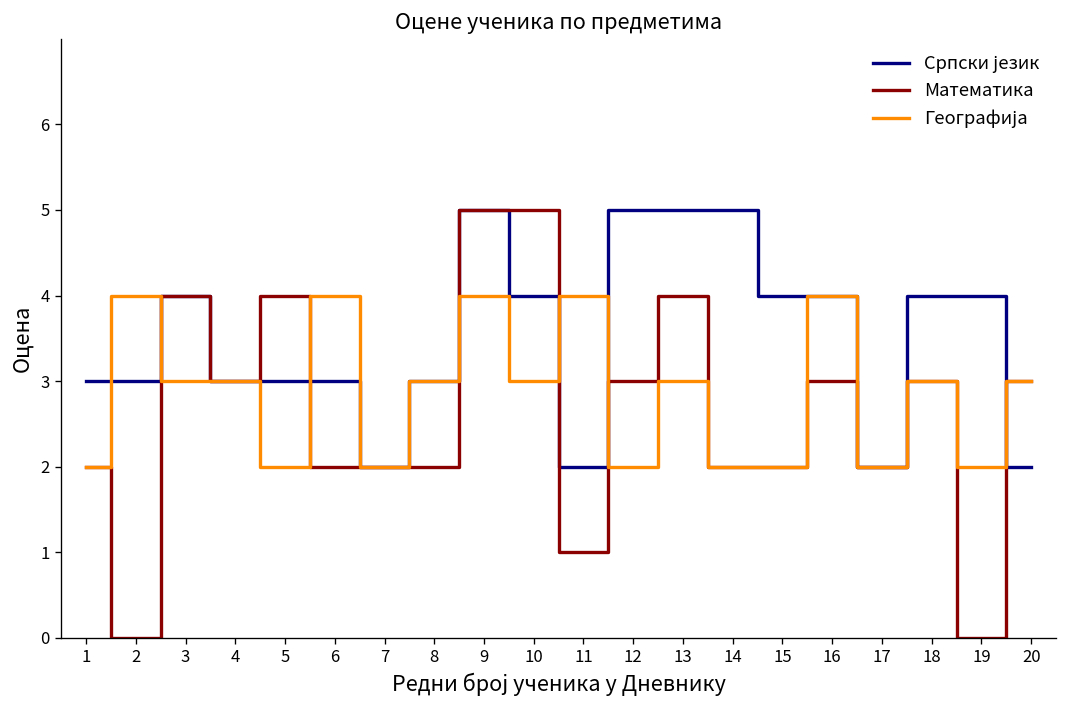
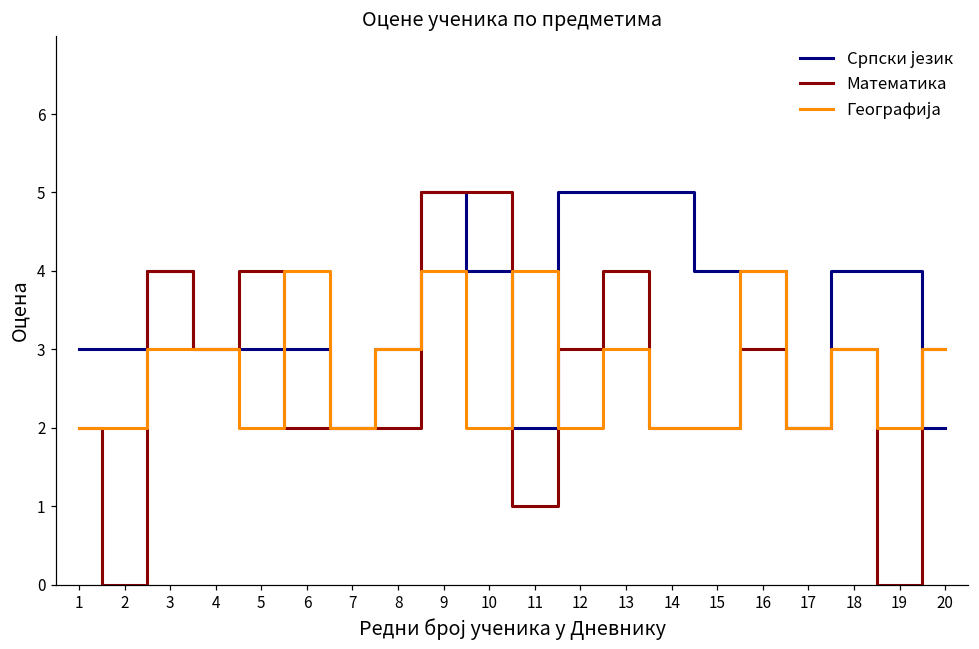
Географија, 2: 4 -> 2
Географија, 10: 3 -> 2
